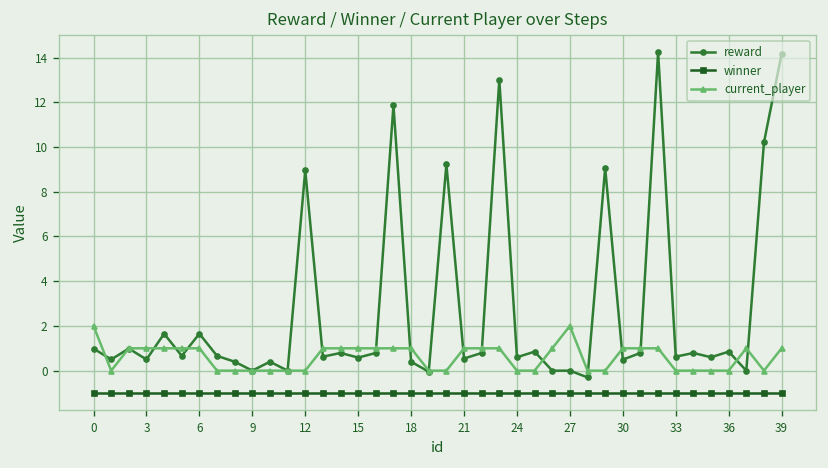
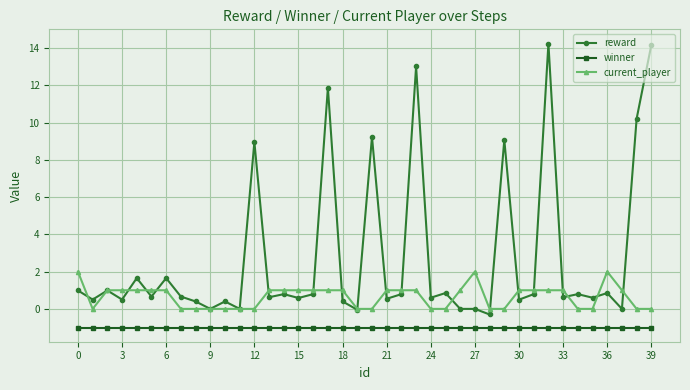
current_player, 33: 0 -> 1
current_player, 36: 0 -> 2
current_player, 39: 1 -> 0
